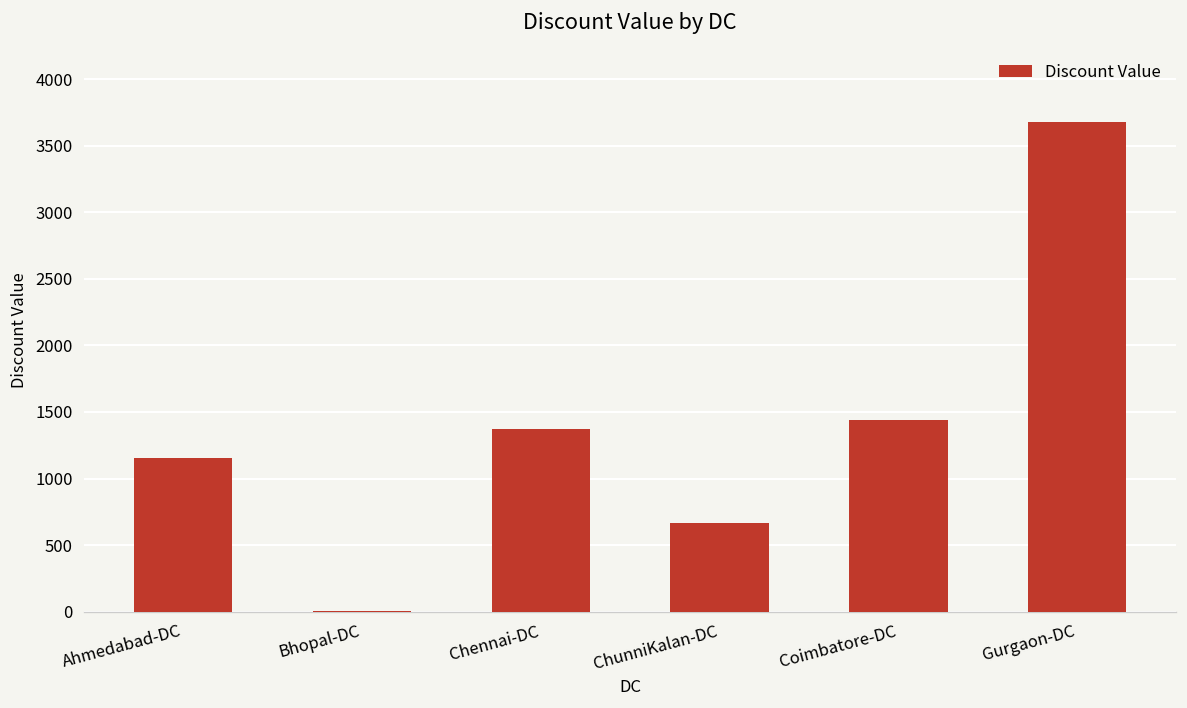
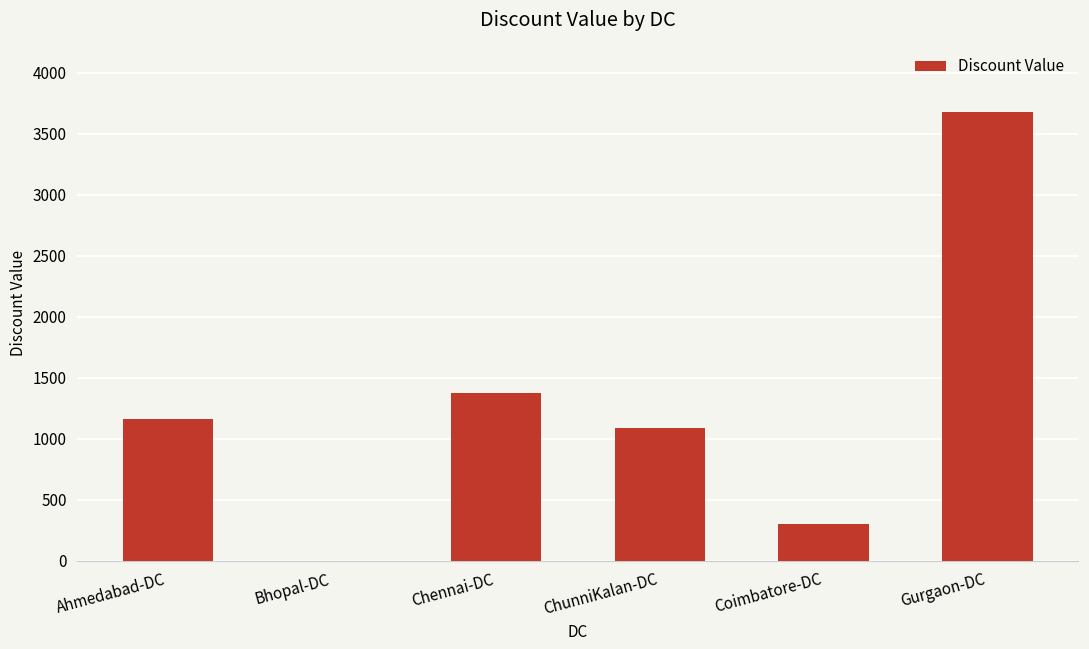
ChunniKalan-DC: 670 -> 1090
Coimbatore-DC: 1440 -> 300
